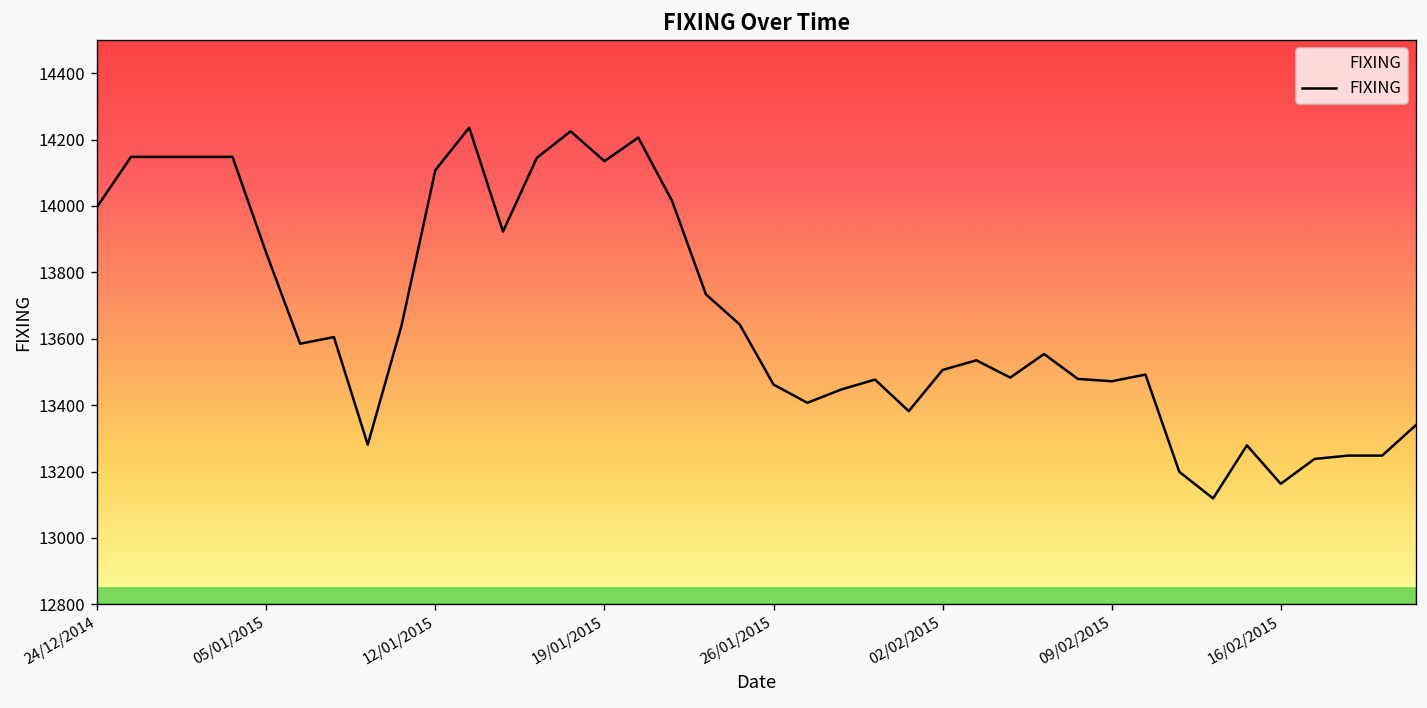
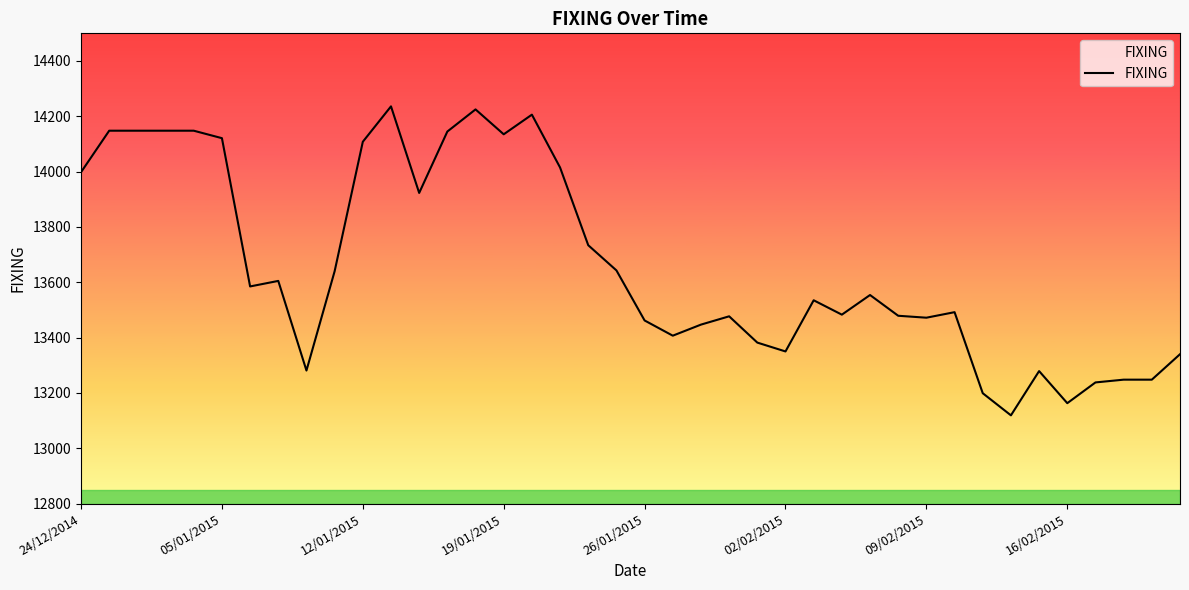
05/01/2015: 13860 -> 14120
02/02/2015: 13510 -> 13350
